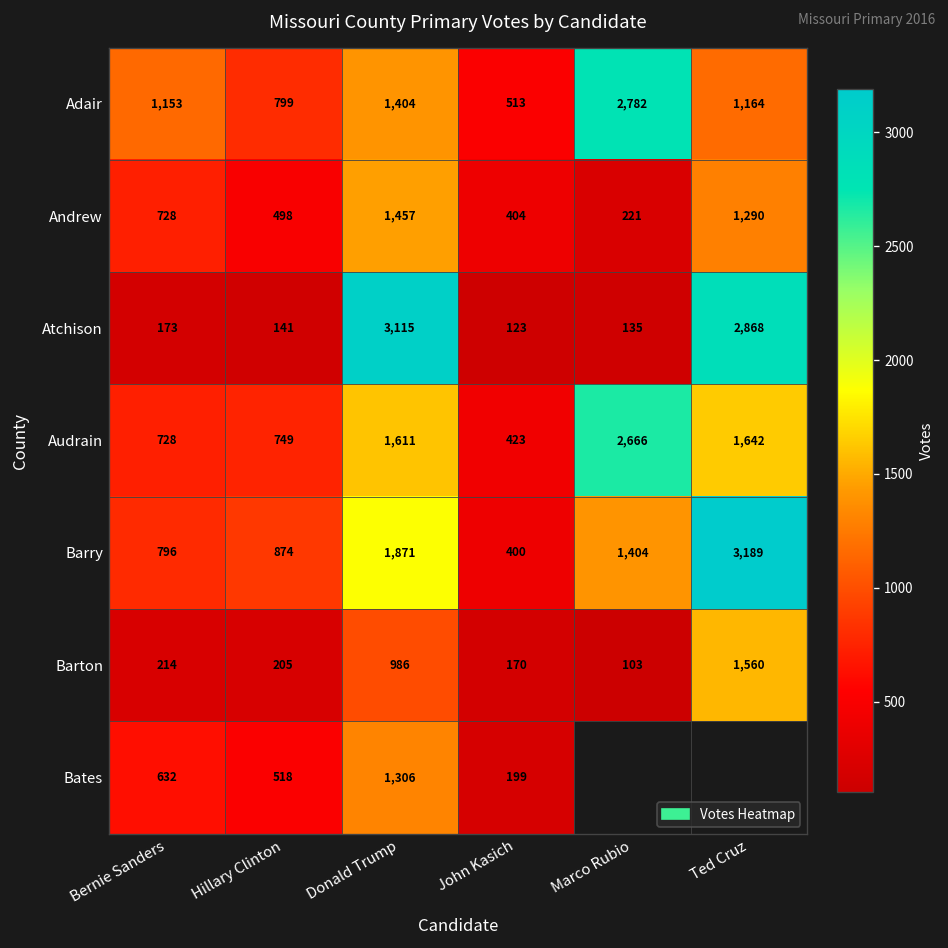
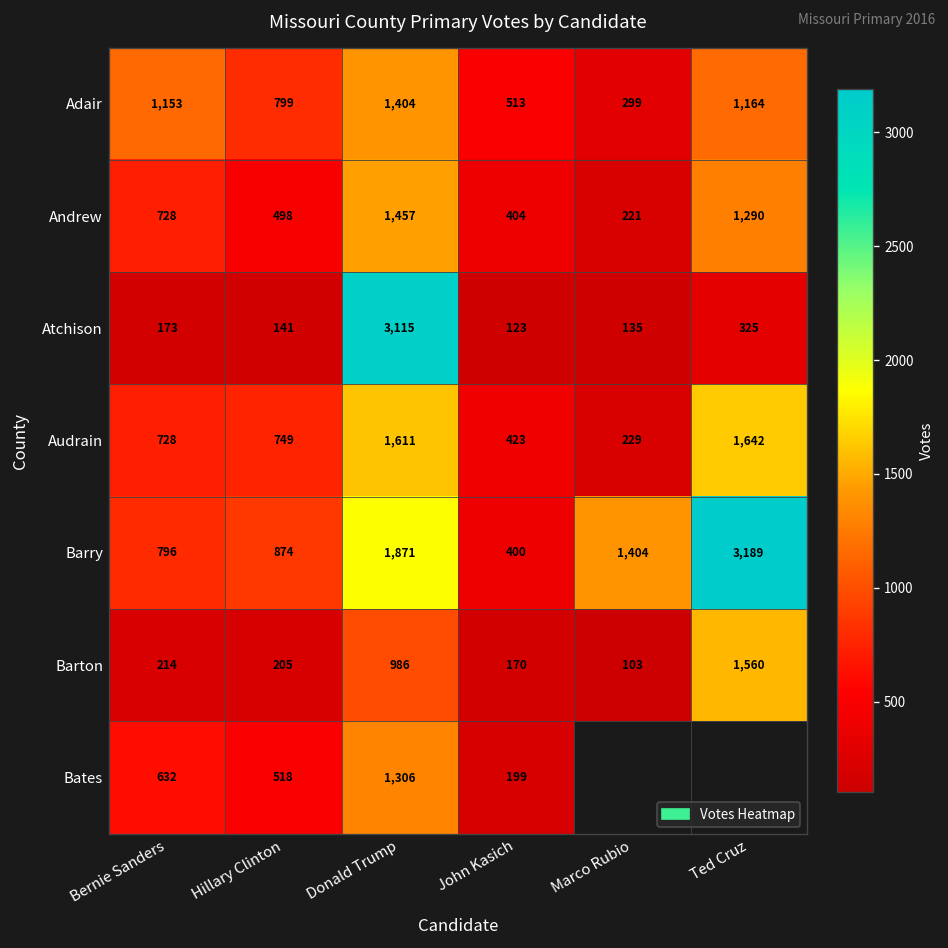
Adair, Marco Rubio: 2,782 -> 299
Atchison, Ted Cruz: 2,868 -> 325
Audrain, Marco Rubio: 2,666 -> 229
